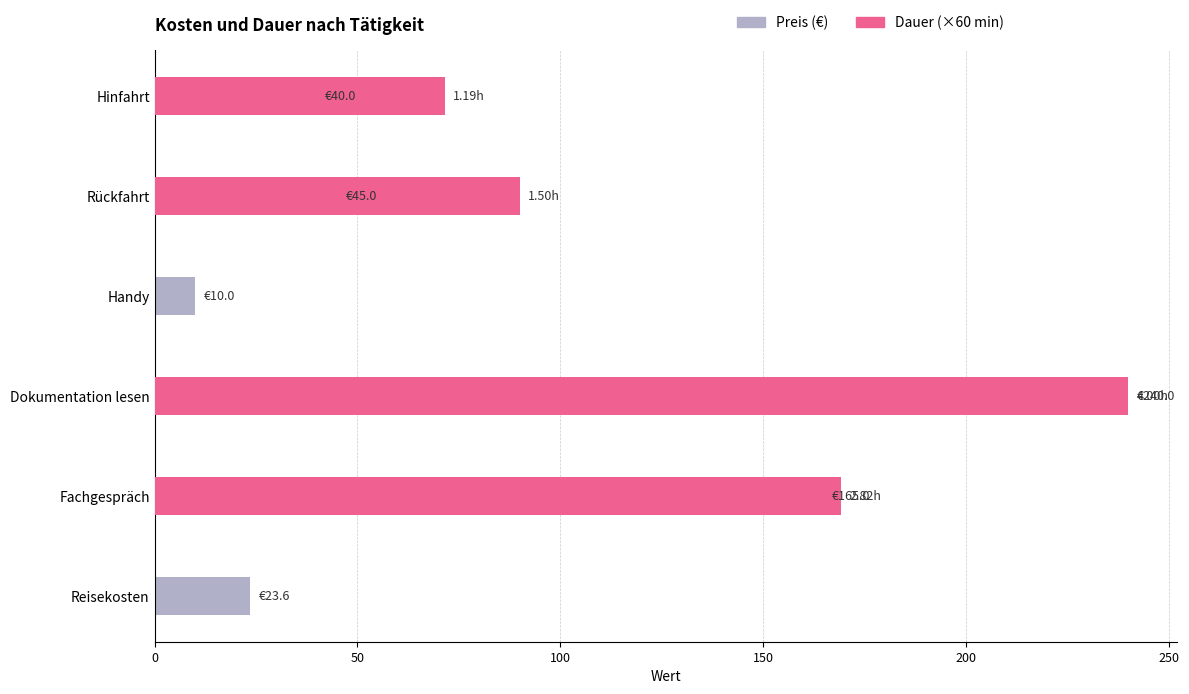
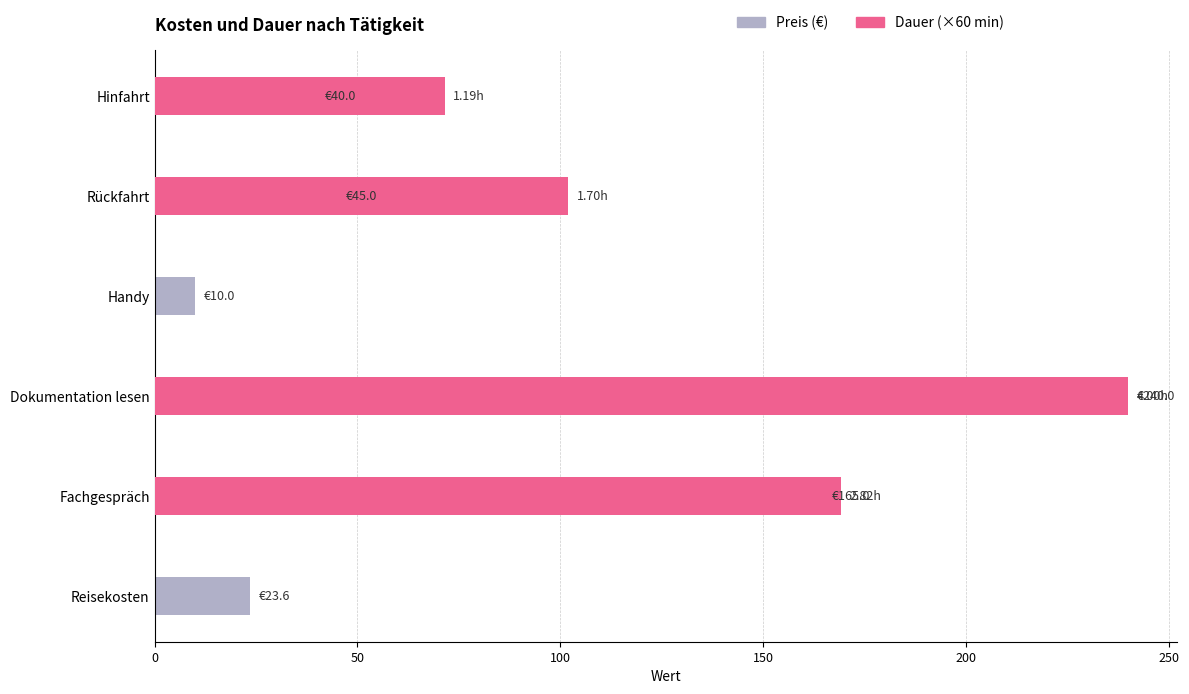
Dauer (×60 min), Rückfahrt: 1.50h -> 1.70h
